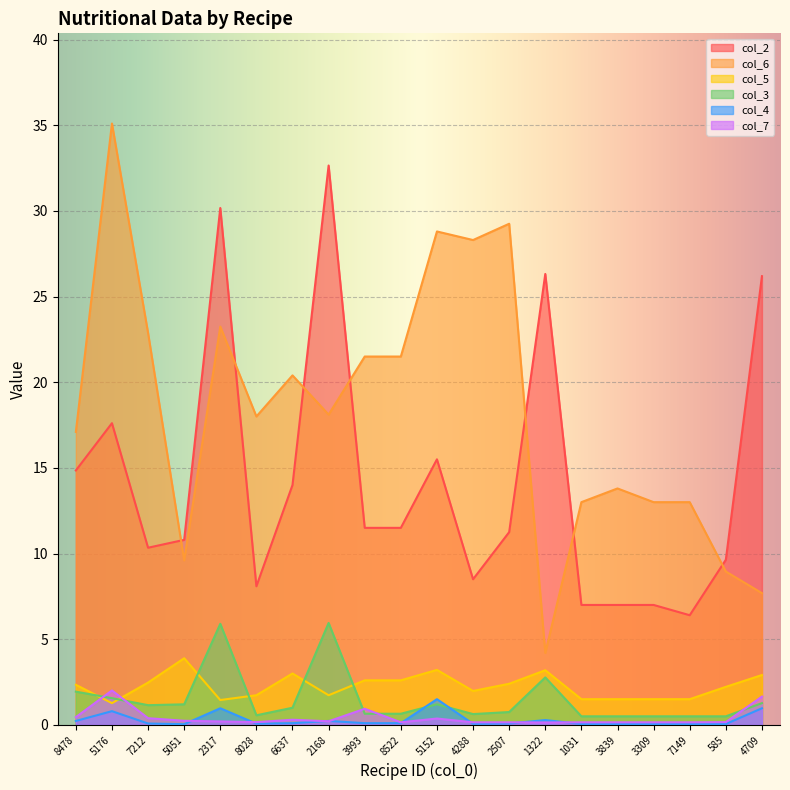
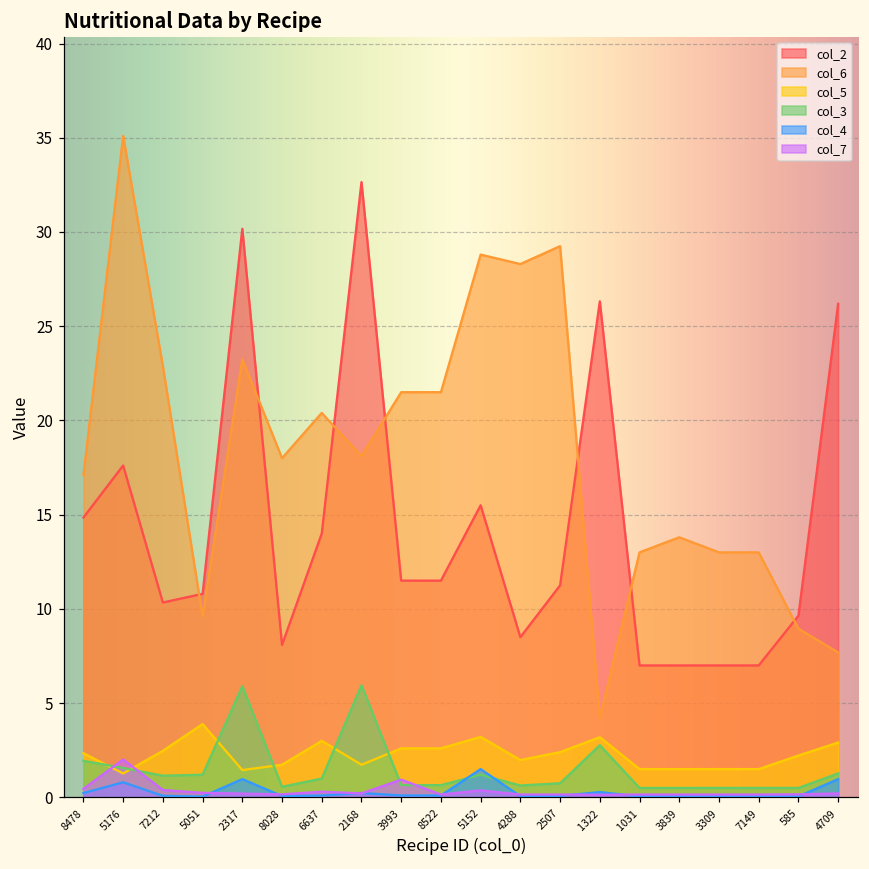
col_2, 7149: 6.4 -> 7.0
col_7, 4709: 1.7 -> 0.2
